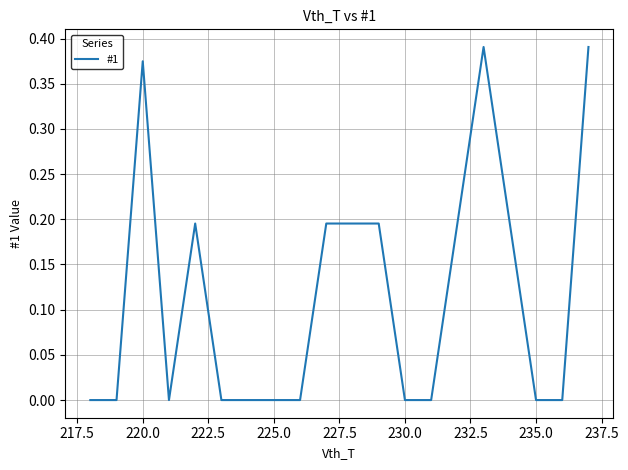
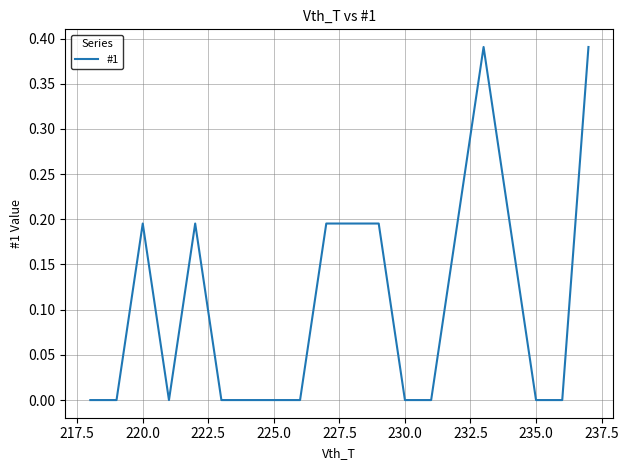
220.0: 0.37 -> 0.20
